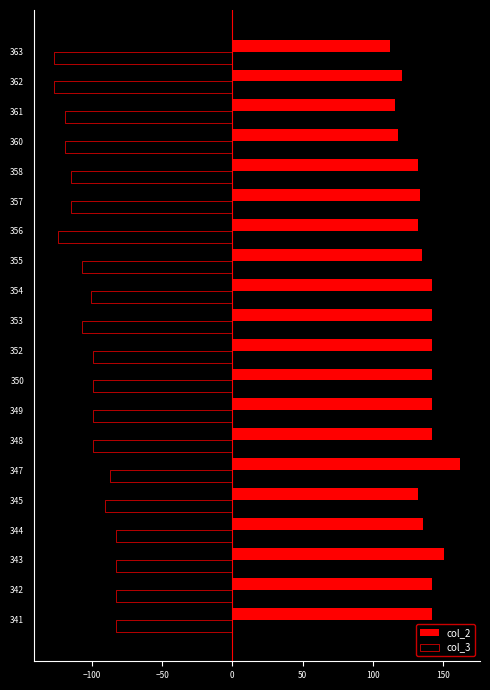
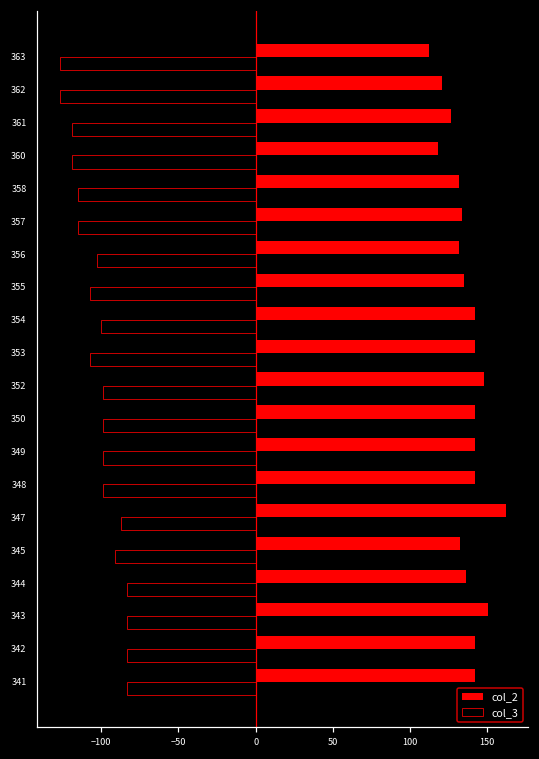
col_2, 361: 116 -> 126
col_3, 356: -124 -> -103
col_2, 352: 142 -> 148
